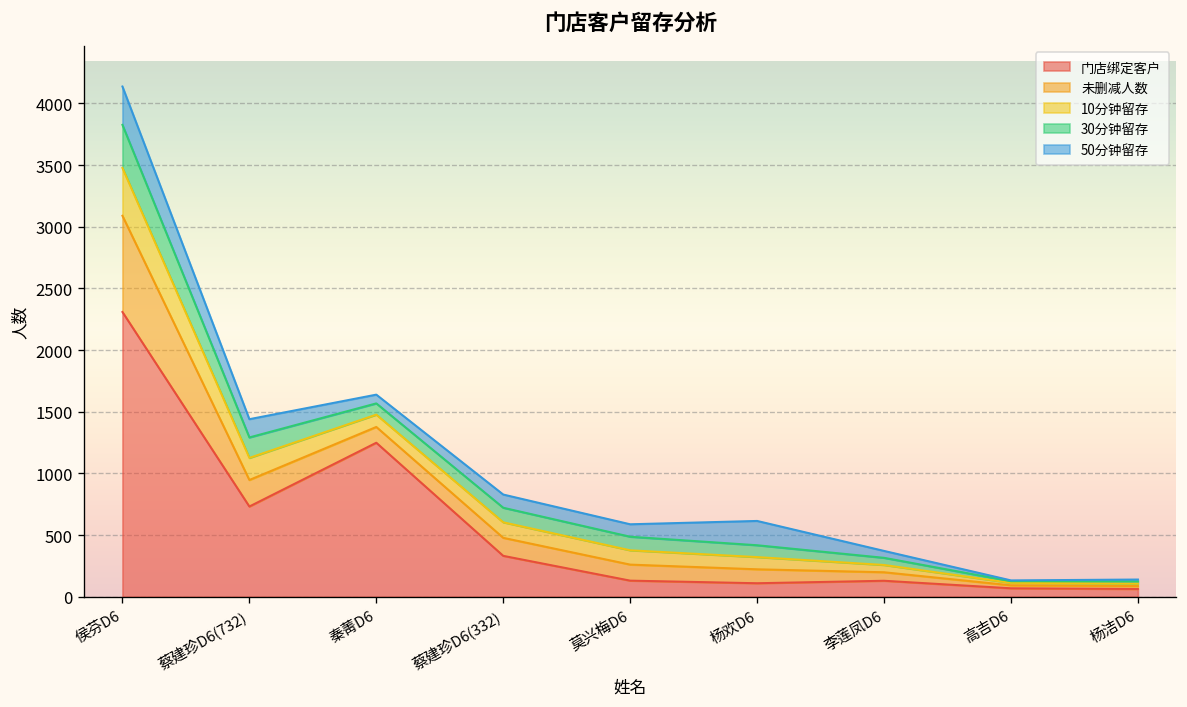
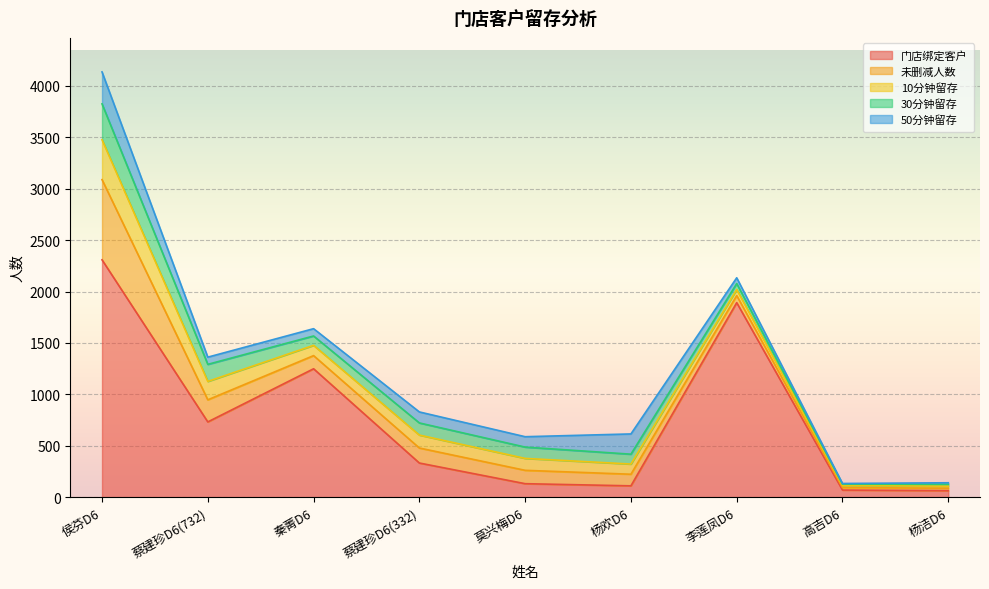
50分钟留存, 蔡建珍D6(732): 150 -> 70
门店绑定客户, 李莲凤D6: 130 -> 1890
